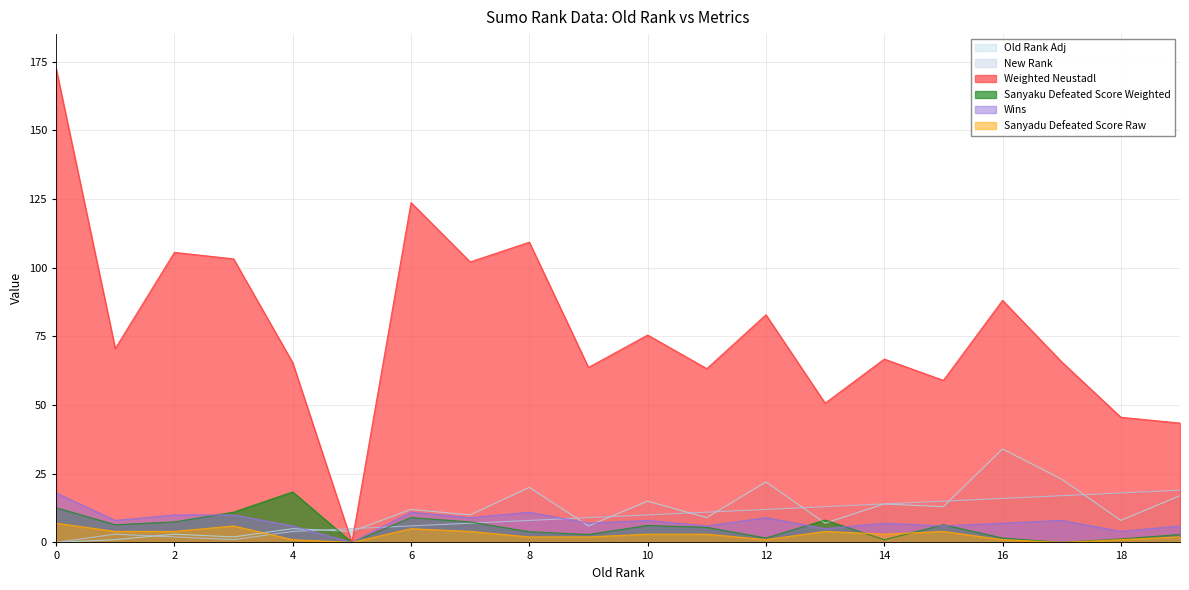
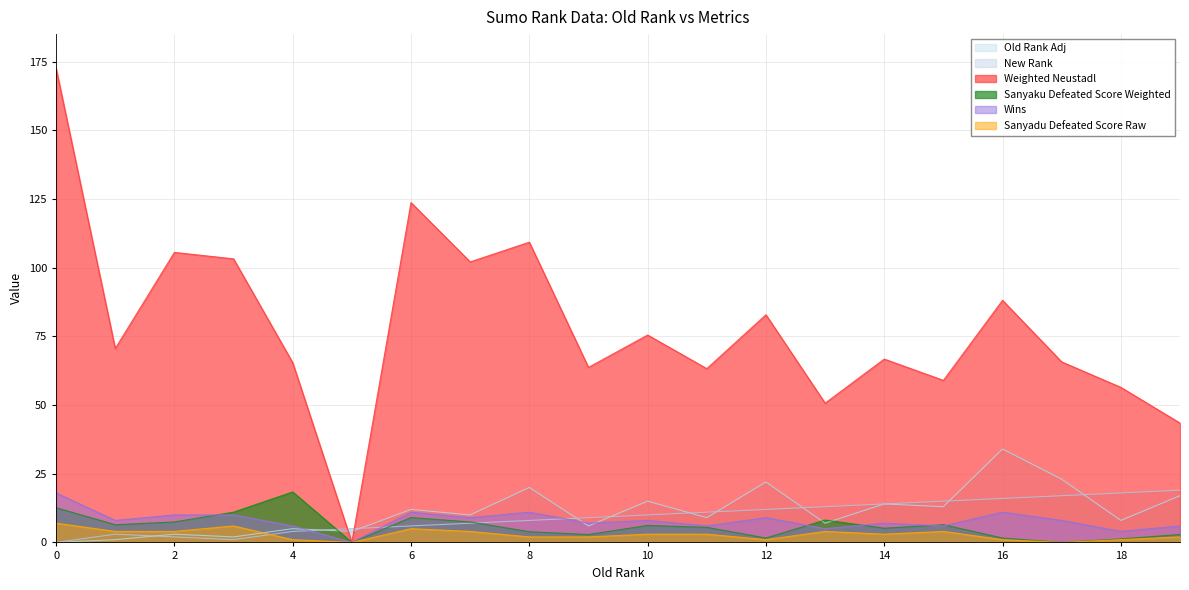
Sanyaku Defeated Score Weighted, 14: 1 -> 5
Wins, 16: 7 -> 11
Weighted Neustadl, 18: 46 -> 56
